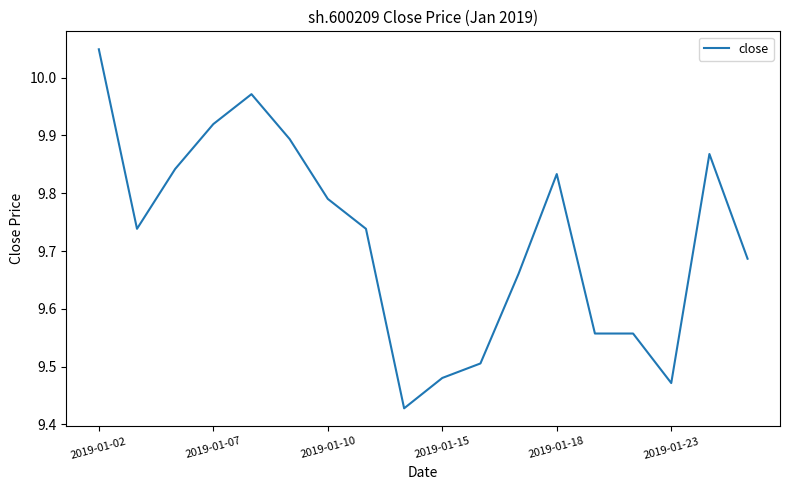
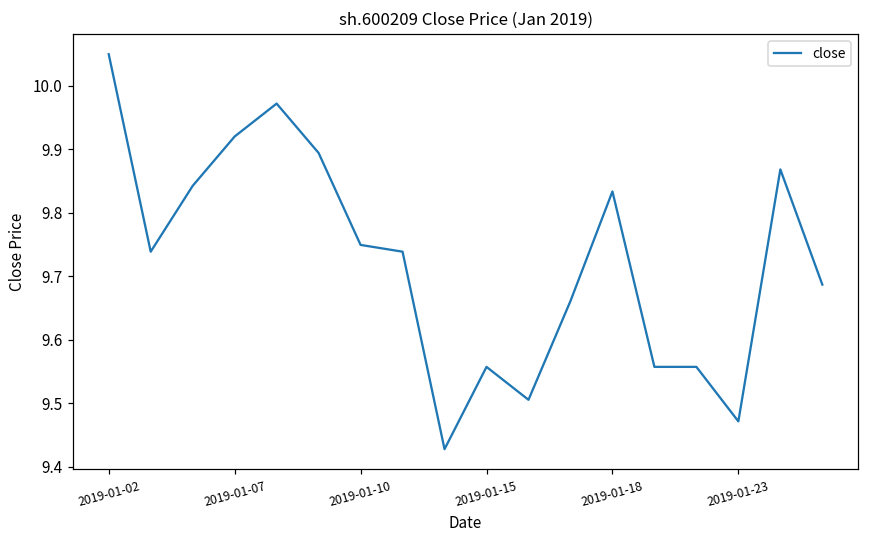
2019-01-10: 9.79 -> 9.75
2019-01-15: 9.48 -> 9.56
